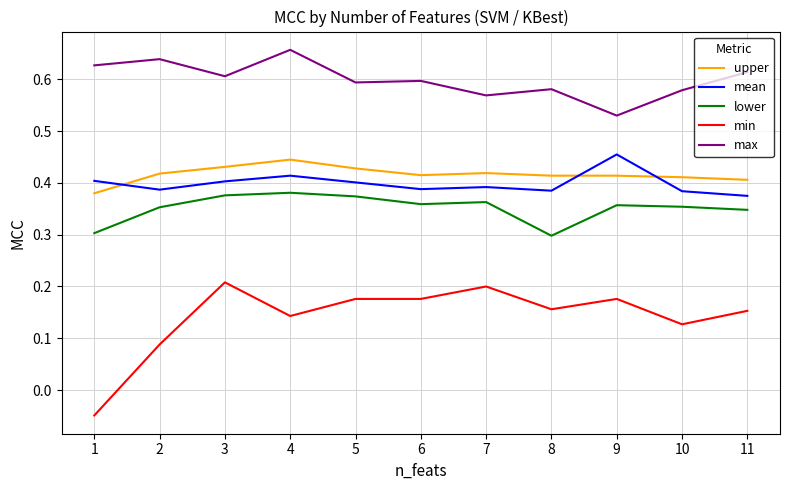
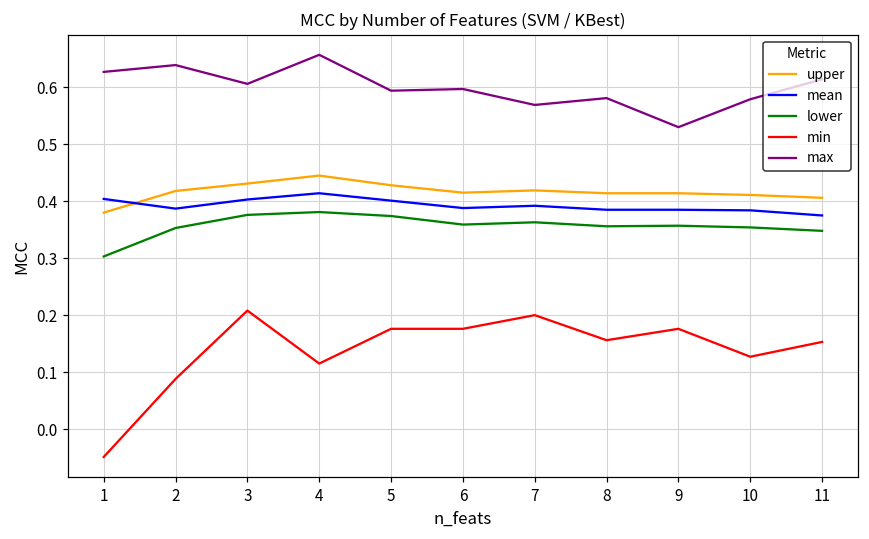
min, 4: 0.14 -> 0.12
lower, 8: 0.30 -> 0.36
mean, 9: 0.46 -> 0.39
